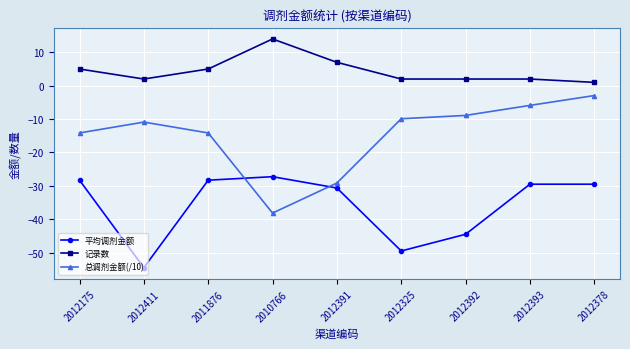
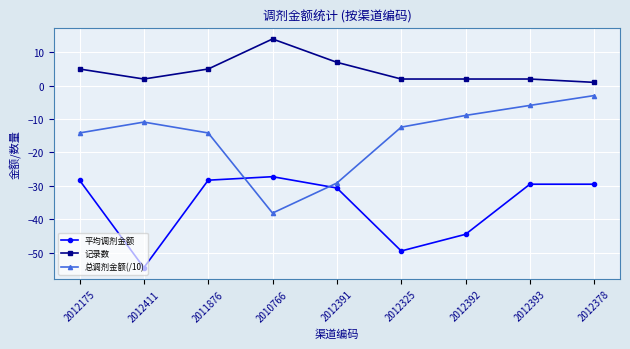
总调剂金额(/10), 2012325: -10 -> -12
